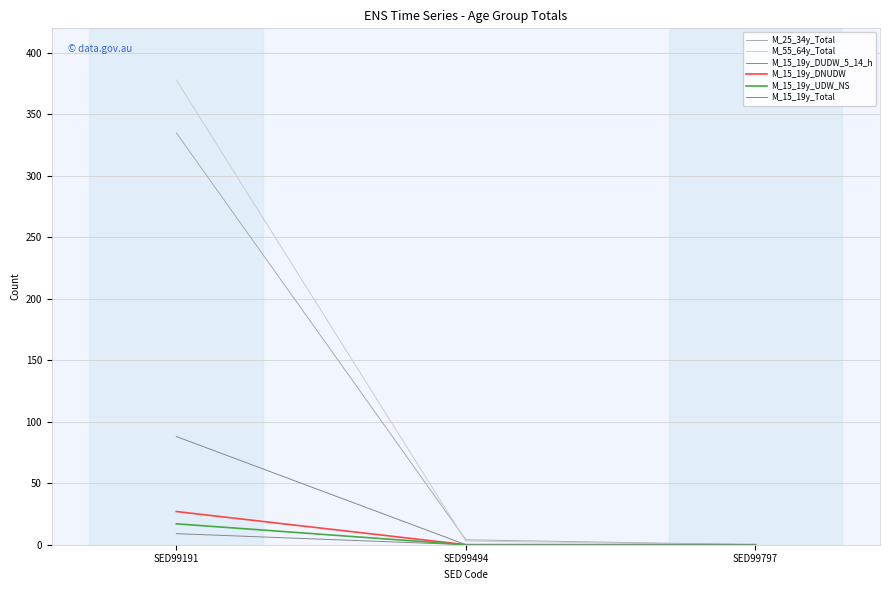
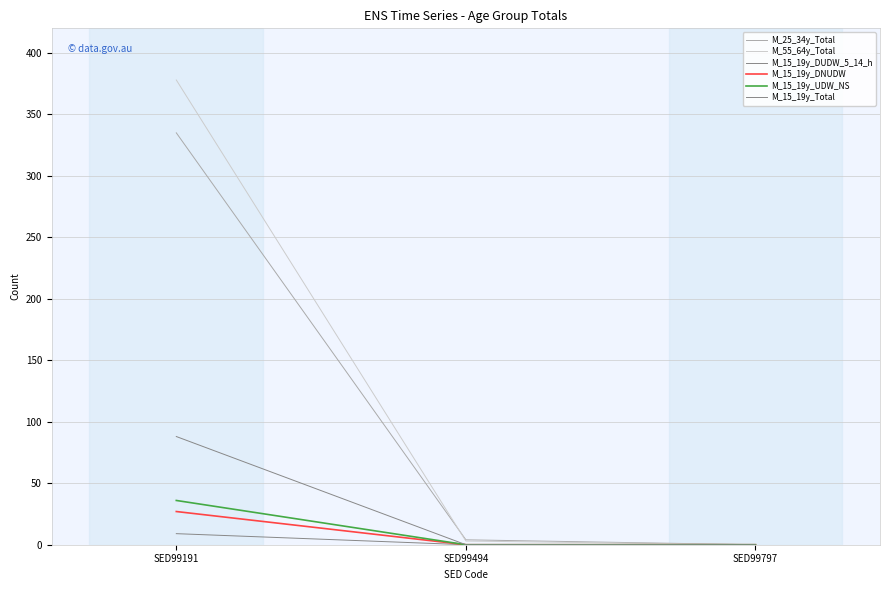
M_15_19y_UDW_NS, SED99191: 17 -> 36
